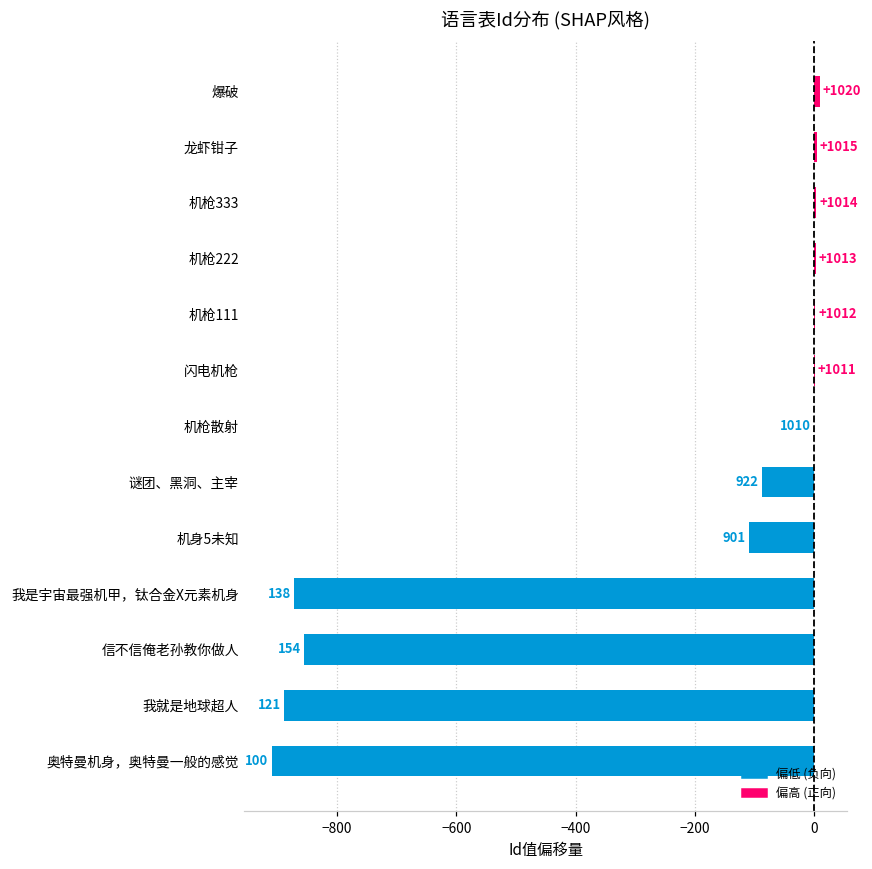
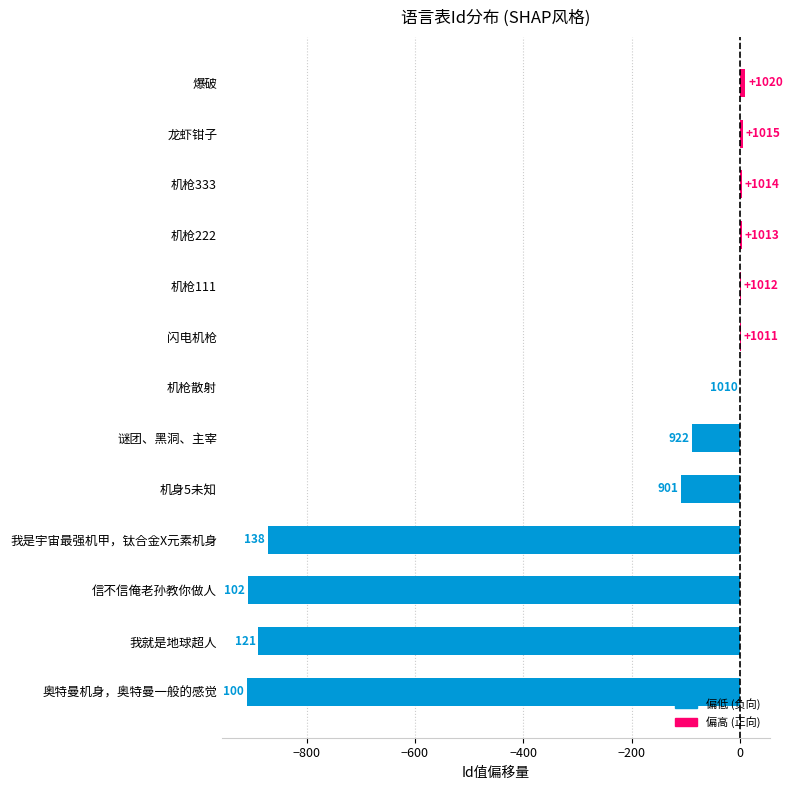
信不信俺老孙教你做人: 154 -> 102
